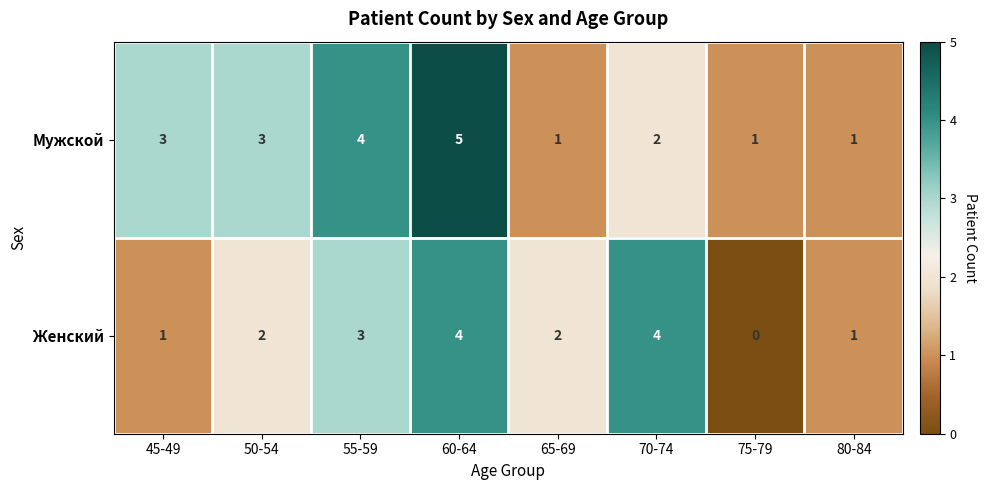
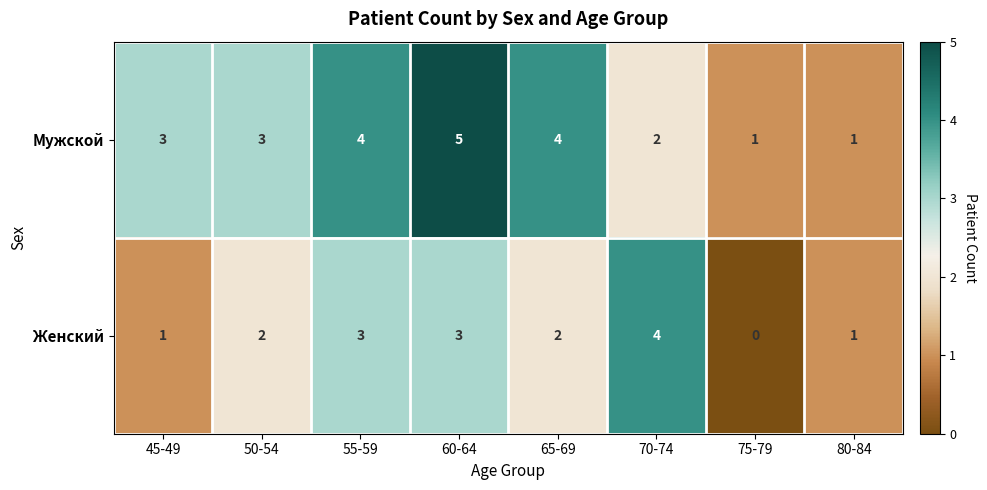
Мужской, 65-69: 1 -> 4
Женский, 60-64: 4 -> 3
